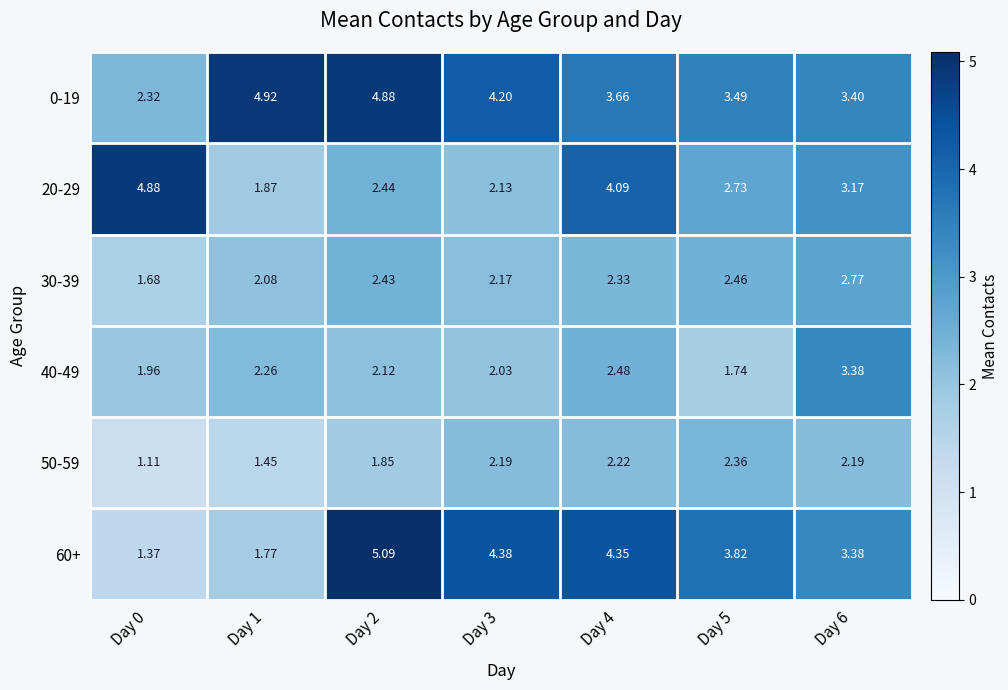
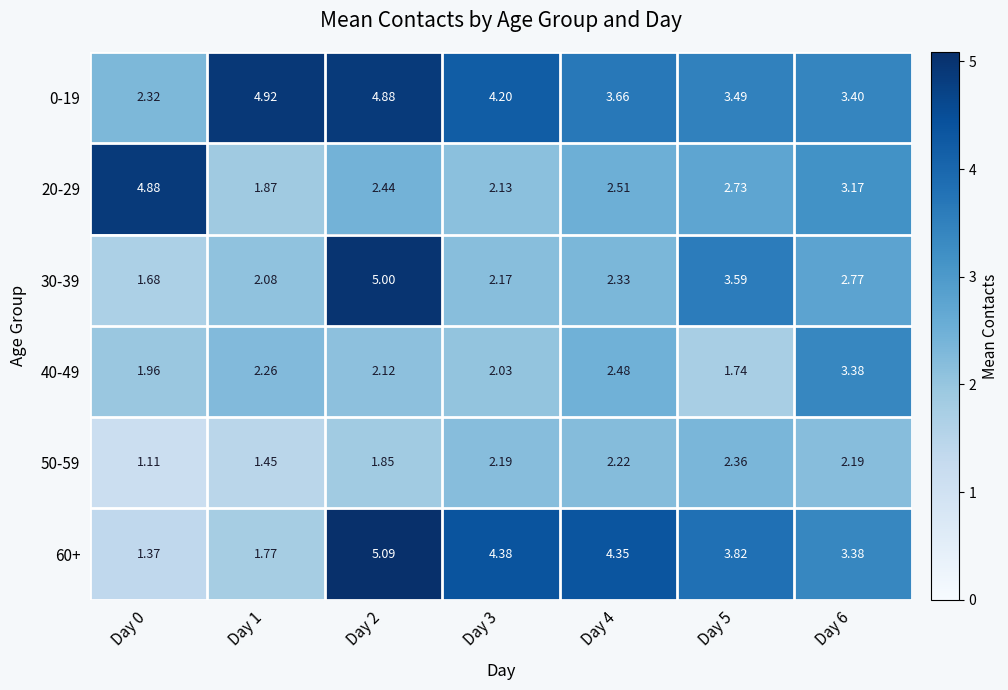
20-29, Day 4: 4.09 -> 2.51
30-39, Day 2: 2.43 -> 5.00
30-39, Day 5: 2.46 -> 3.59
